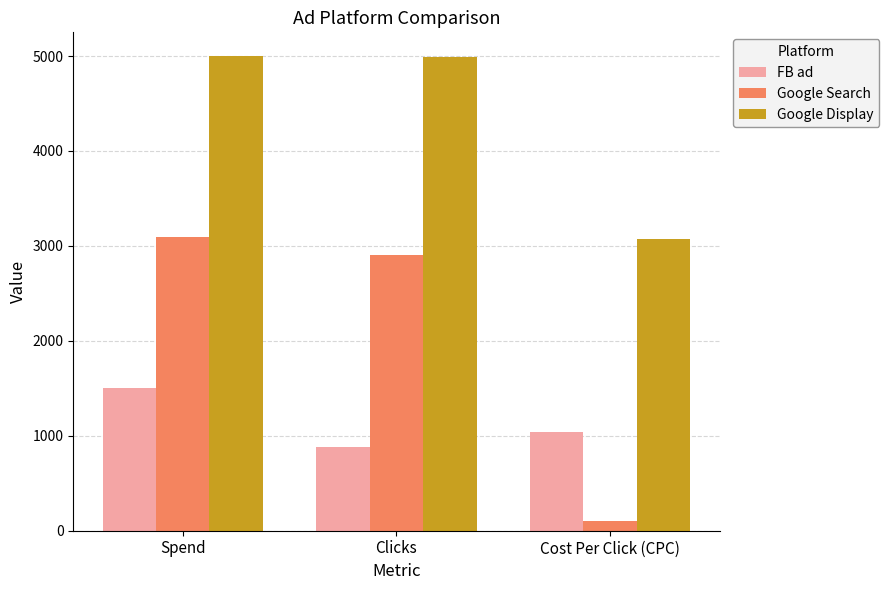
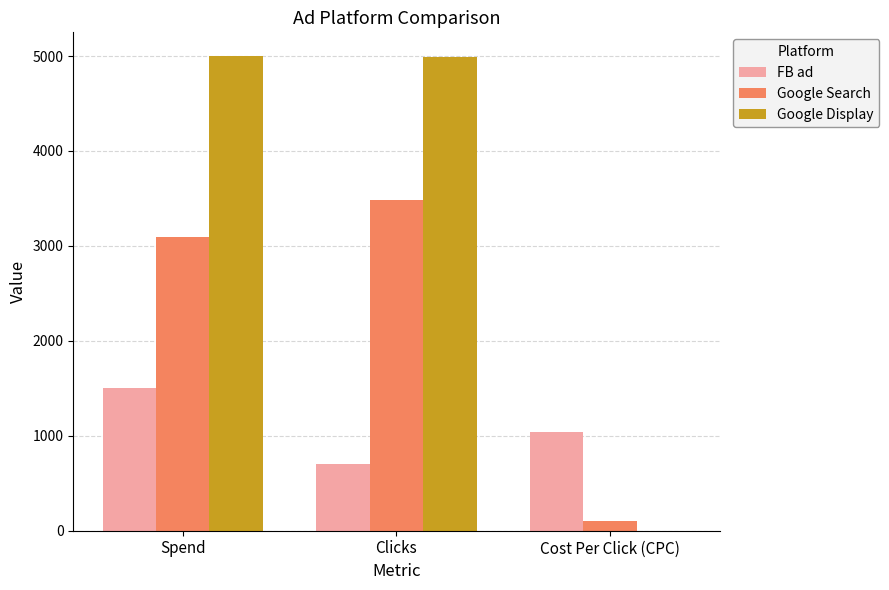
FB ad, Clicks: 900 -> 700
Google Search, Clicks: 2900 -> 3500
Google Display, Cost Per Click (CPC): 3100 -> 0
